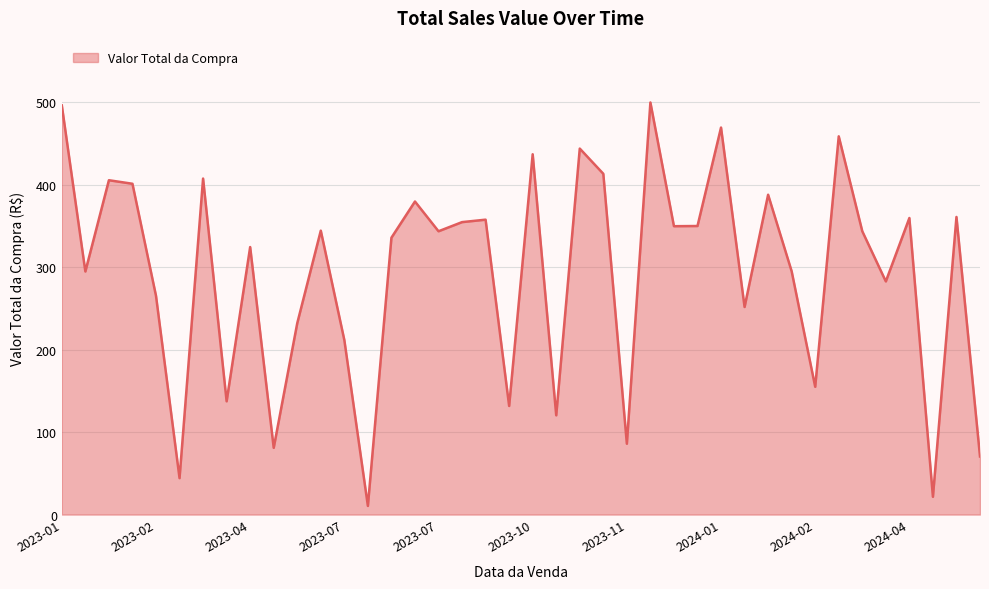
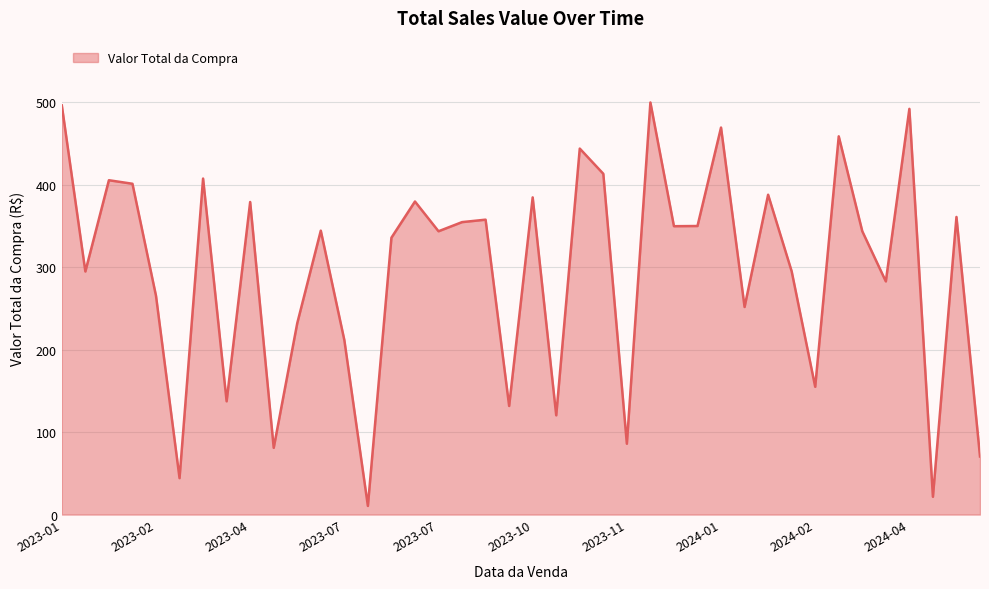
2023-04: 320 -> 380
2023-10: 440 -> 380
2024-04: 360 -> 490
